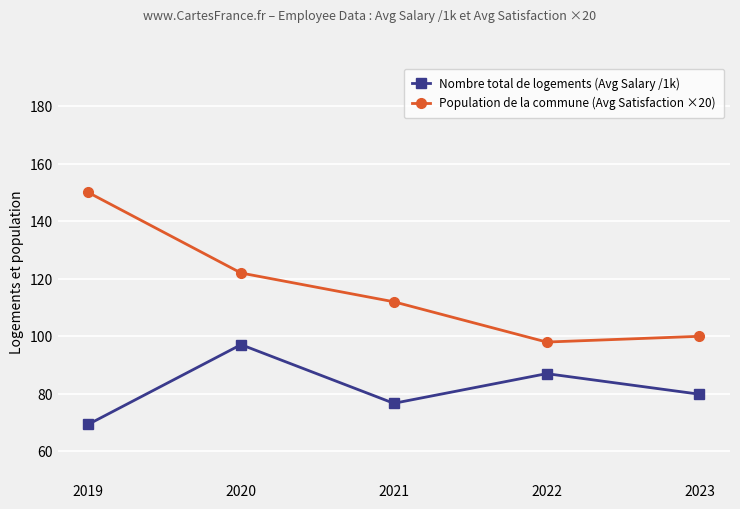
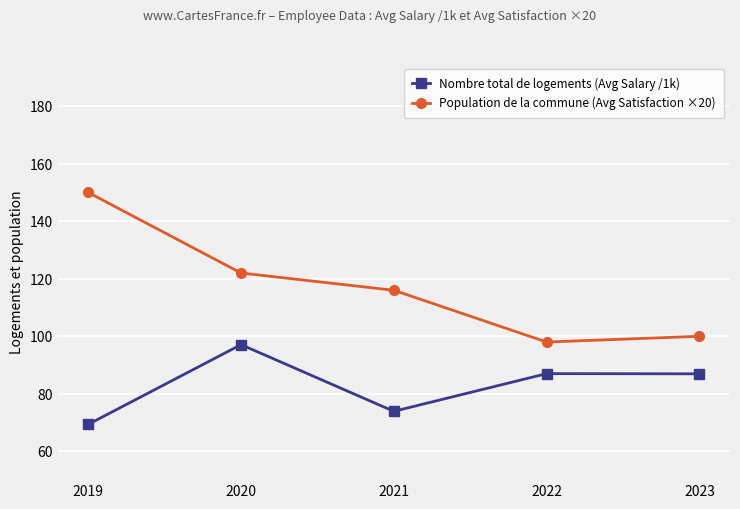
Nombre total de logements (Avg Salary /1k), 2021: 77 -> 74
Population de la commune (Avg Satisfaction ×20), 2021: 112 -> 116
Nombre total de logements (Avg Salary /1k), 2023: 80 -> 87
